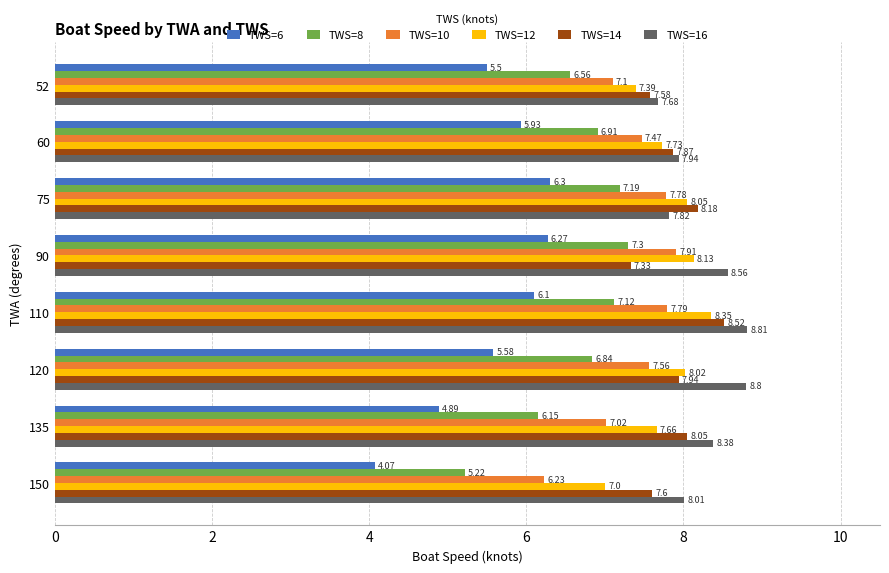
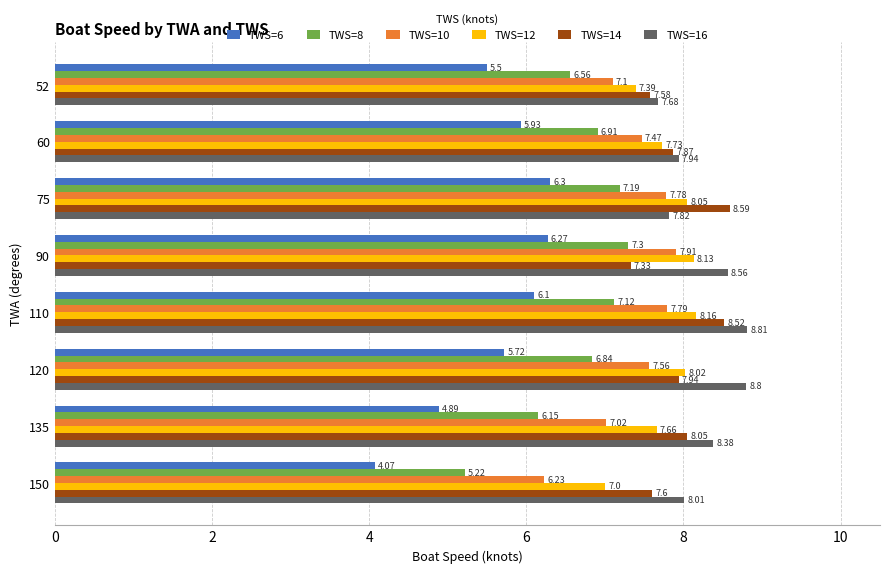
TWS=14, 75: 8.18 -> 8.59
TWS=12, 110: 8.35 -> 8.16
TWS=6, 120: 5.58 -> 5.72
